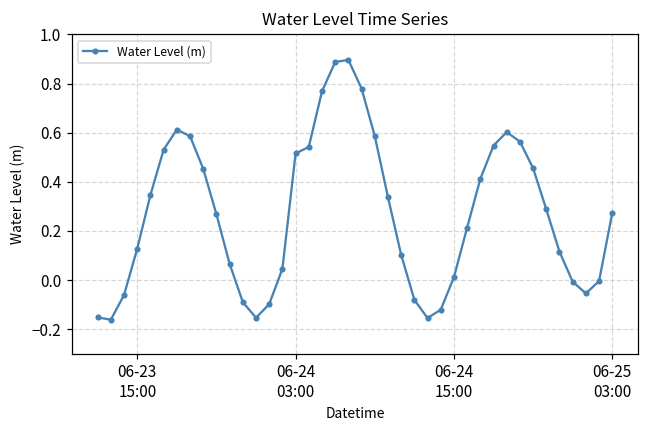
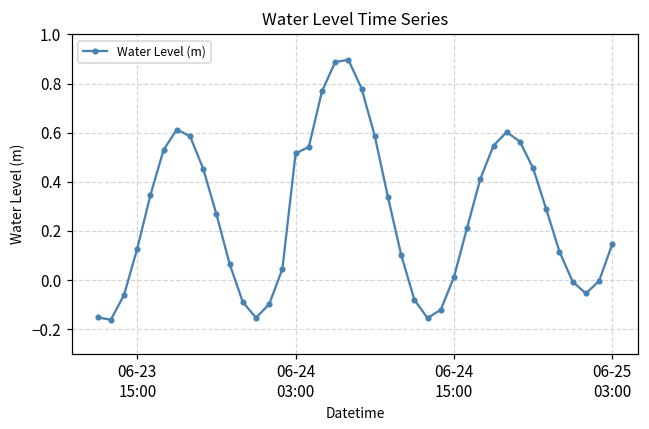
06-25 03:00: 0.27 -> 0.15
